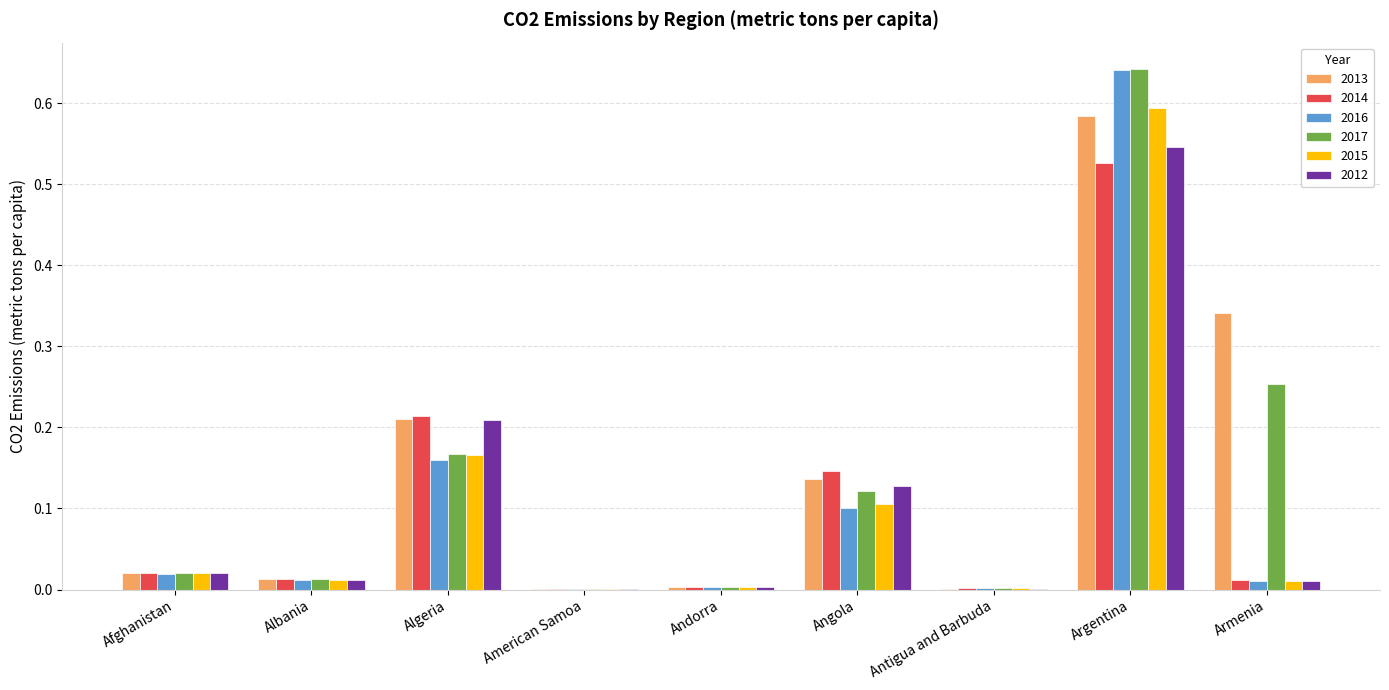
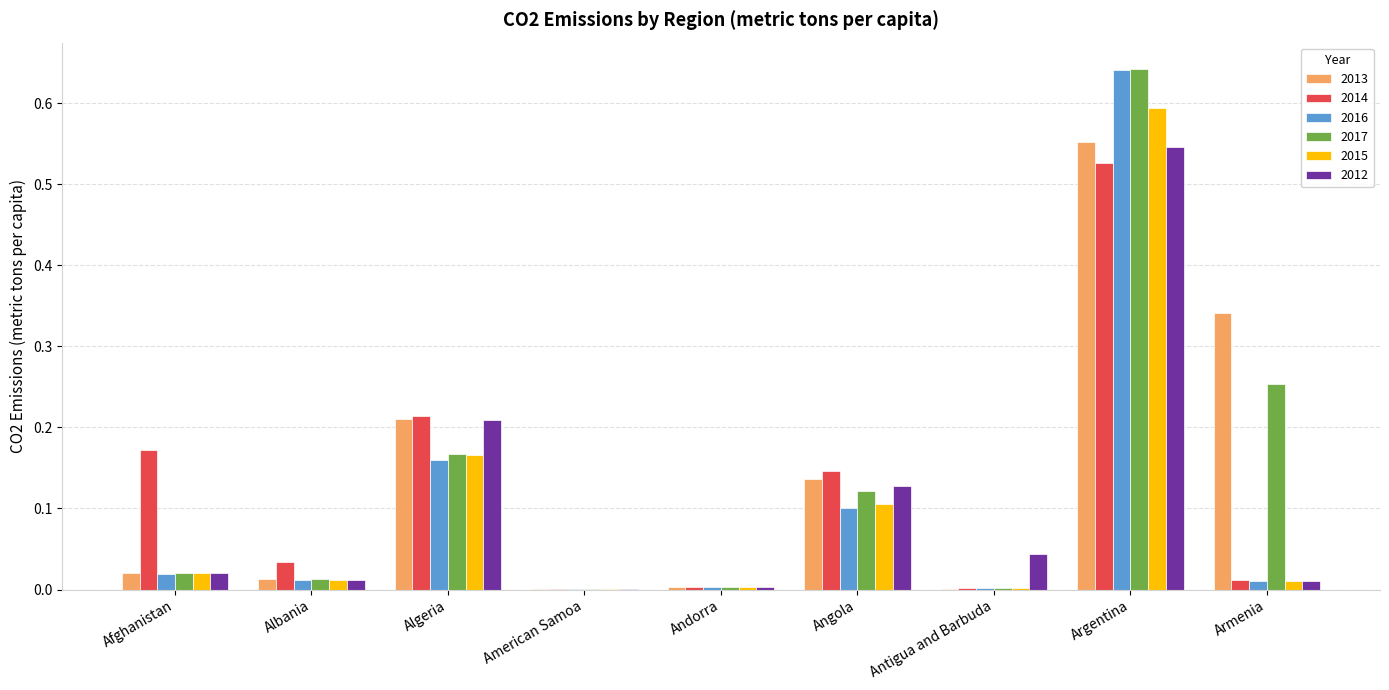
2014, Afghanistan: 0.02 -> 0.17
2014, Albania: 0.01 -> 0.03
2012, Antigua and Barbuda: 0.00 -> 0.04
2013, Argentina: 0.58 -> 0.55
